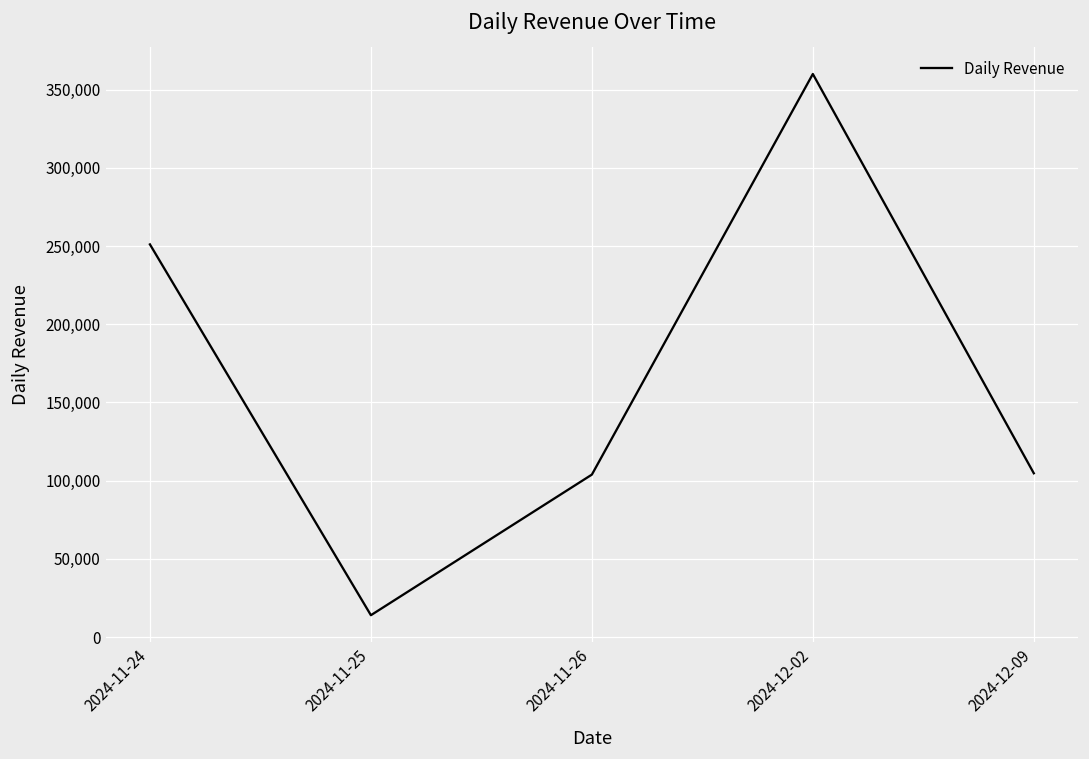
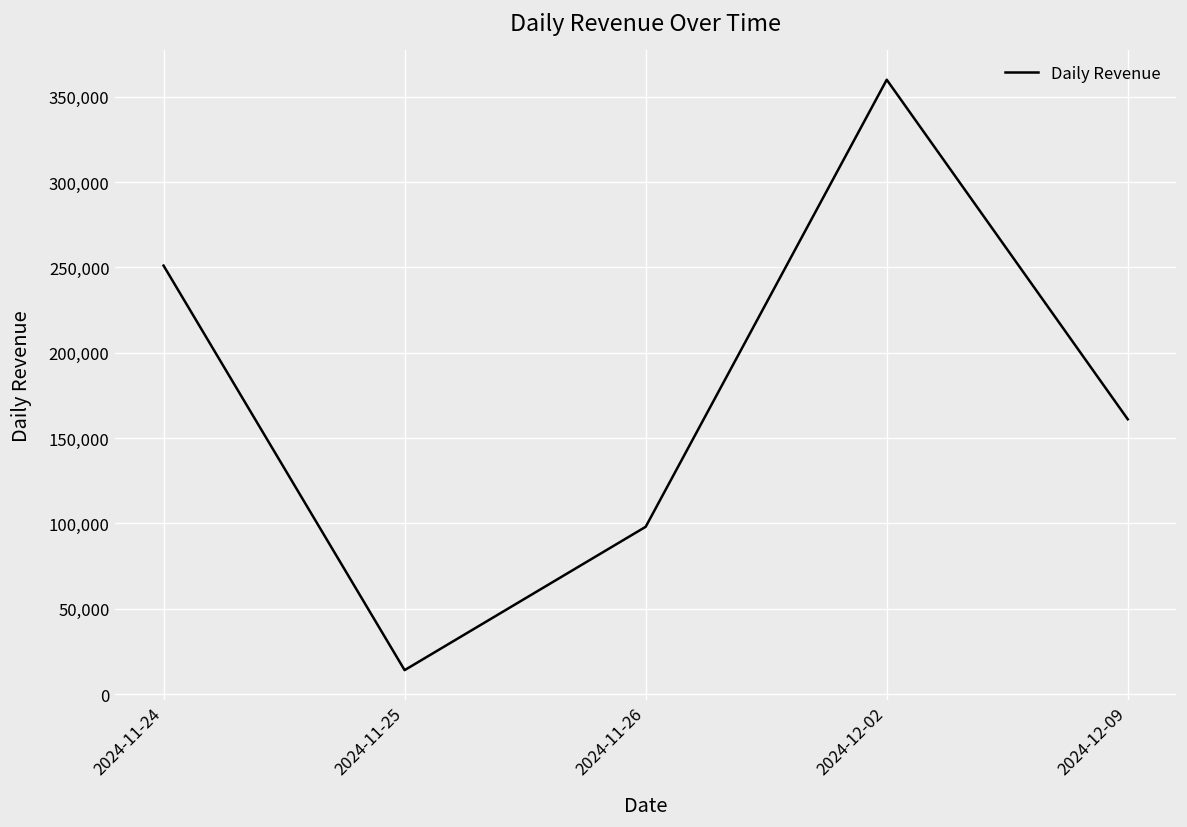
2024-11-26: 104,000 -> 98,000
2024-12-09: 105,000 -> 161,000
